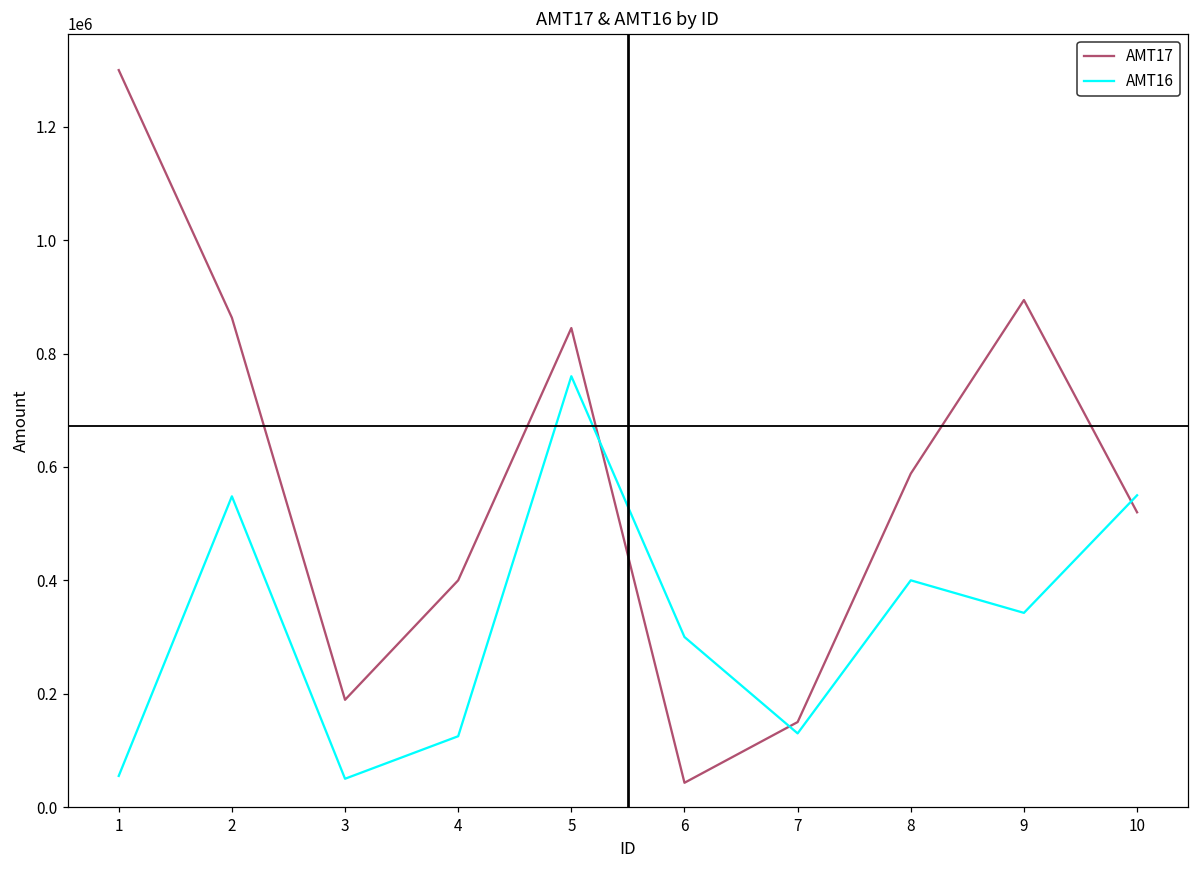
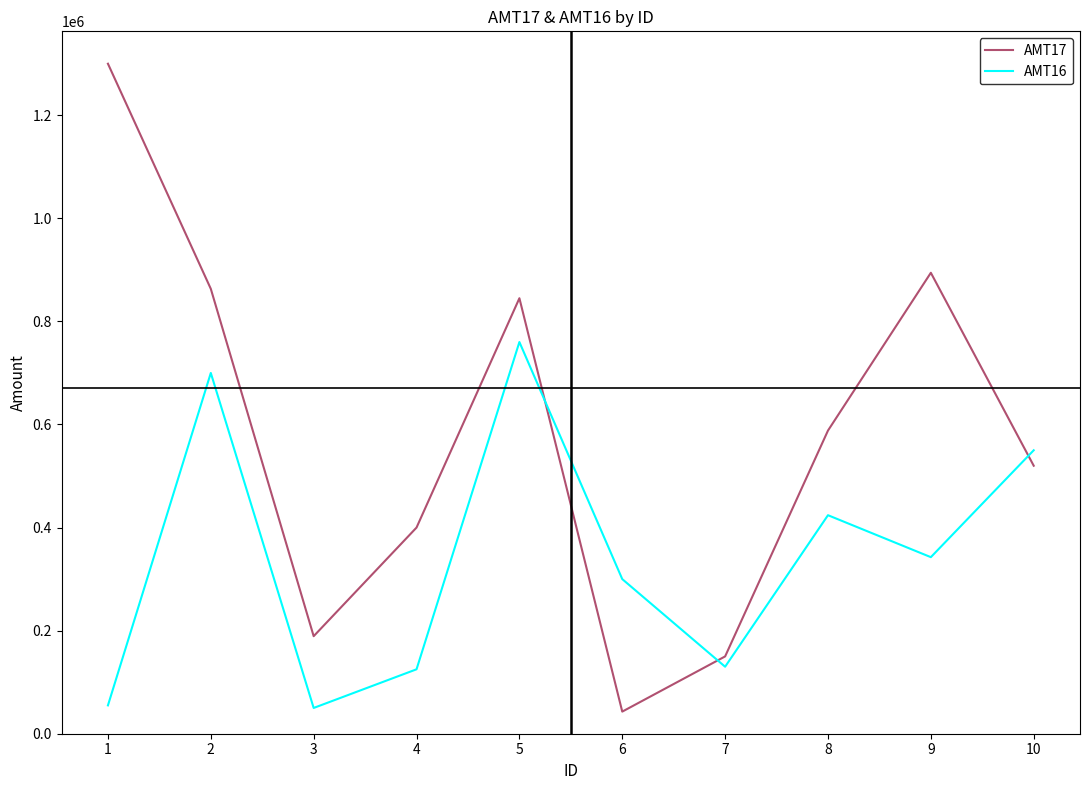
AMT16, 2: 550000 -> 700000
AMT16, 8: 400000 -> 420000
